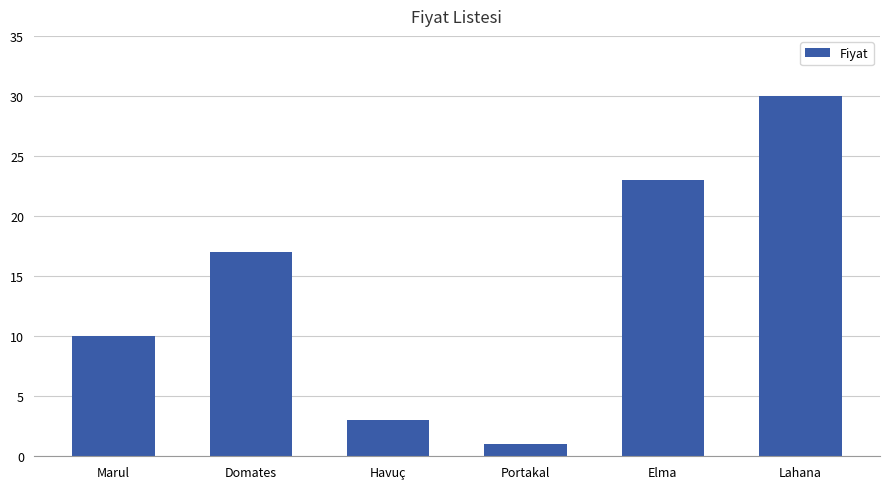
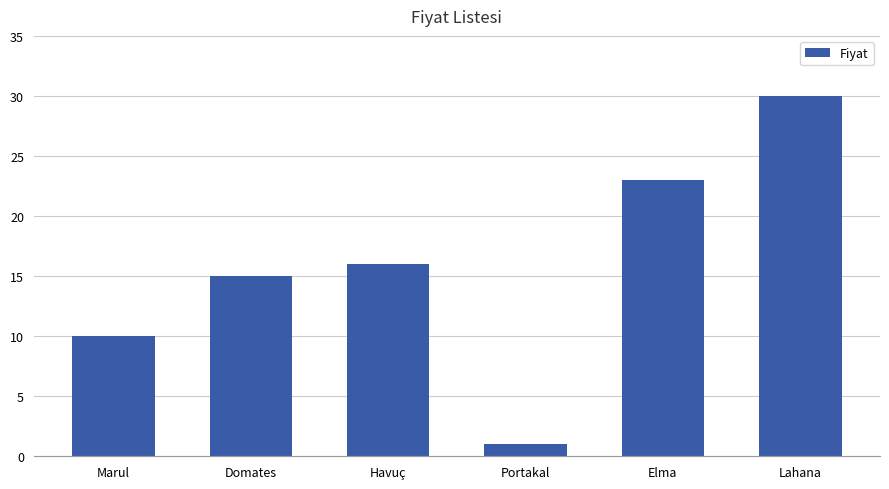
Domates: 17 -> 15
Havuç: 3 -> 16
